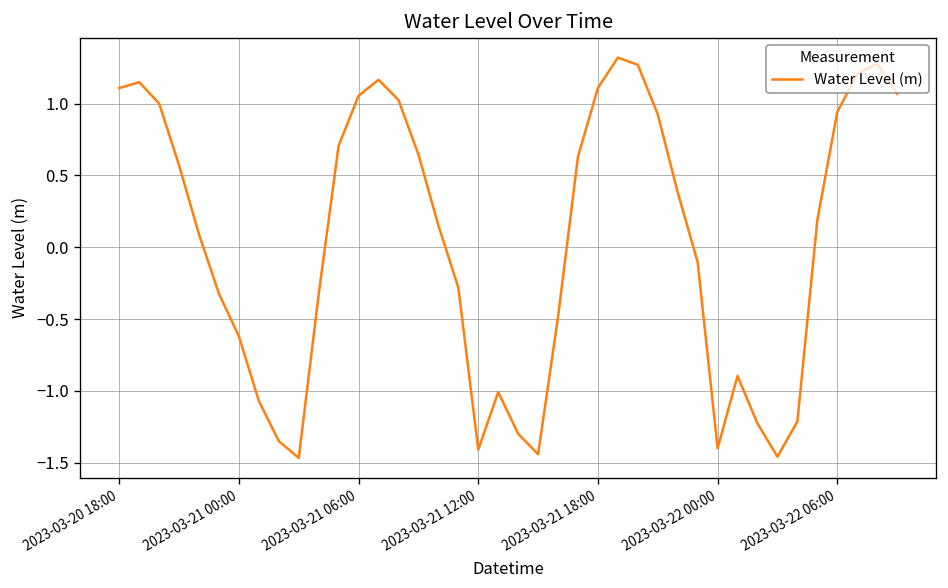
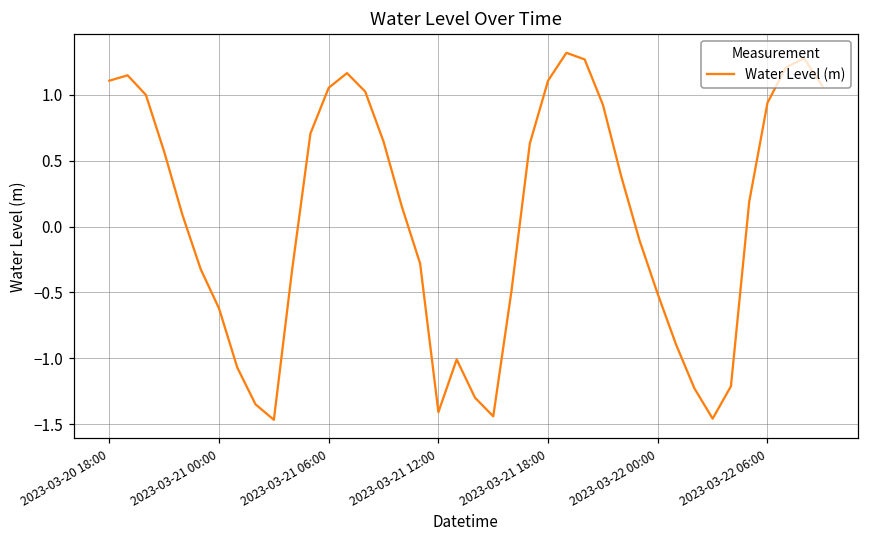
2023-03-22 00:00: -1.40 -> -0.51
